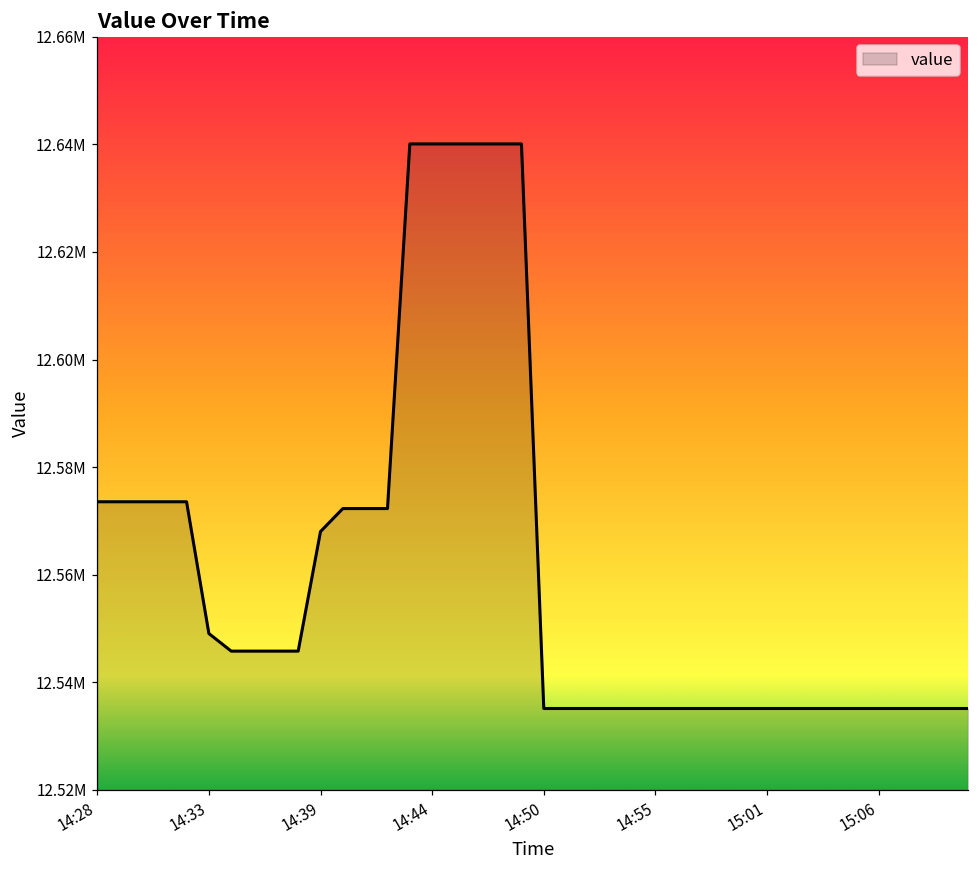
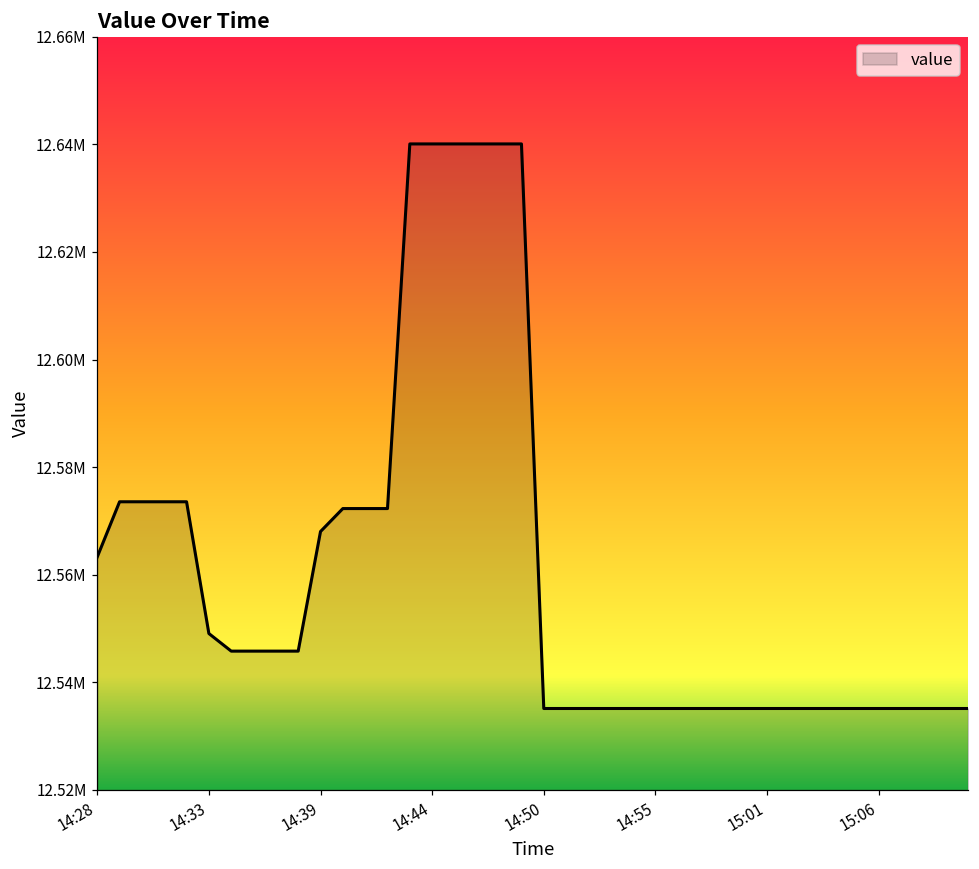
14:28: 12574000 -> 12563000
